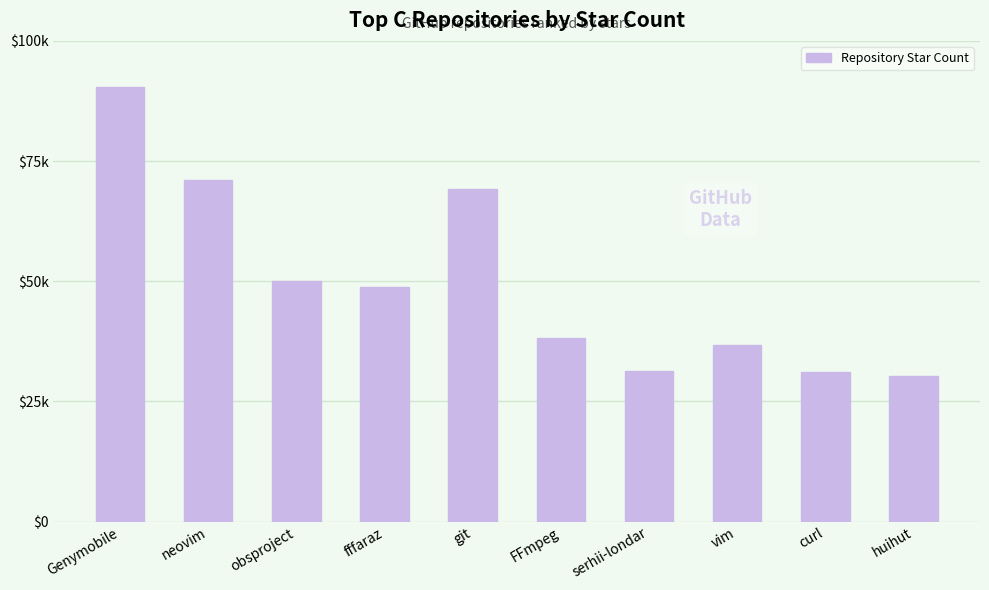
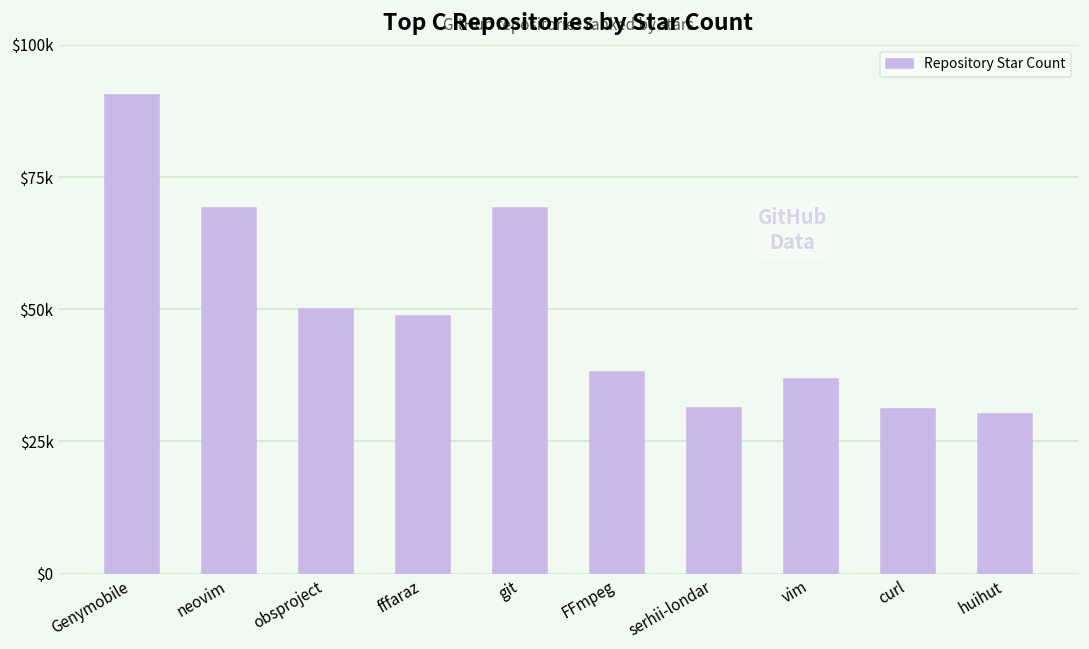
neovim: $71000 -> $69000
